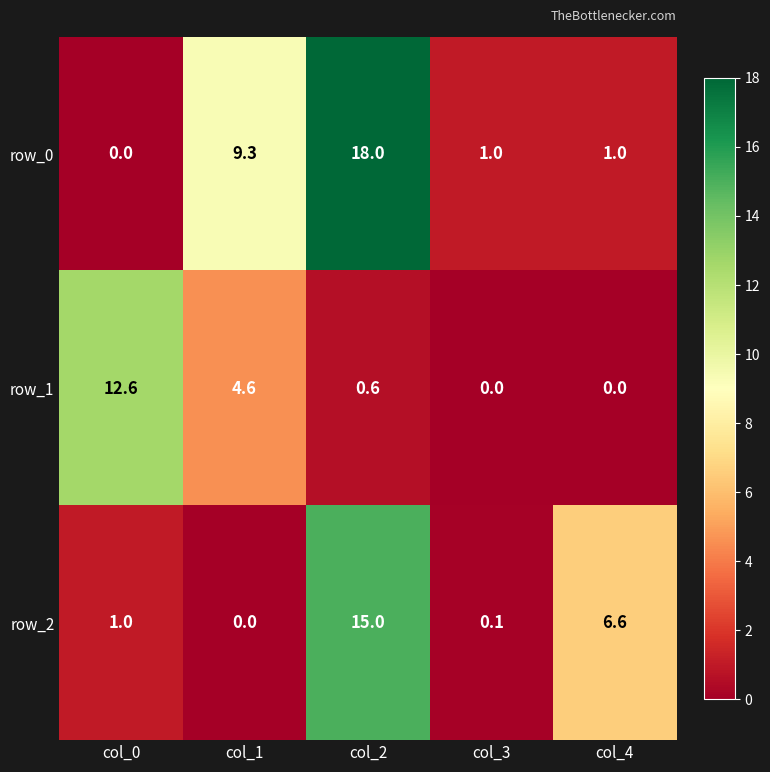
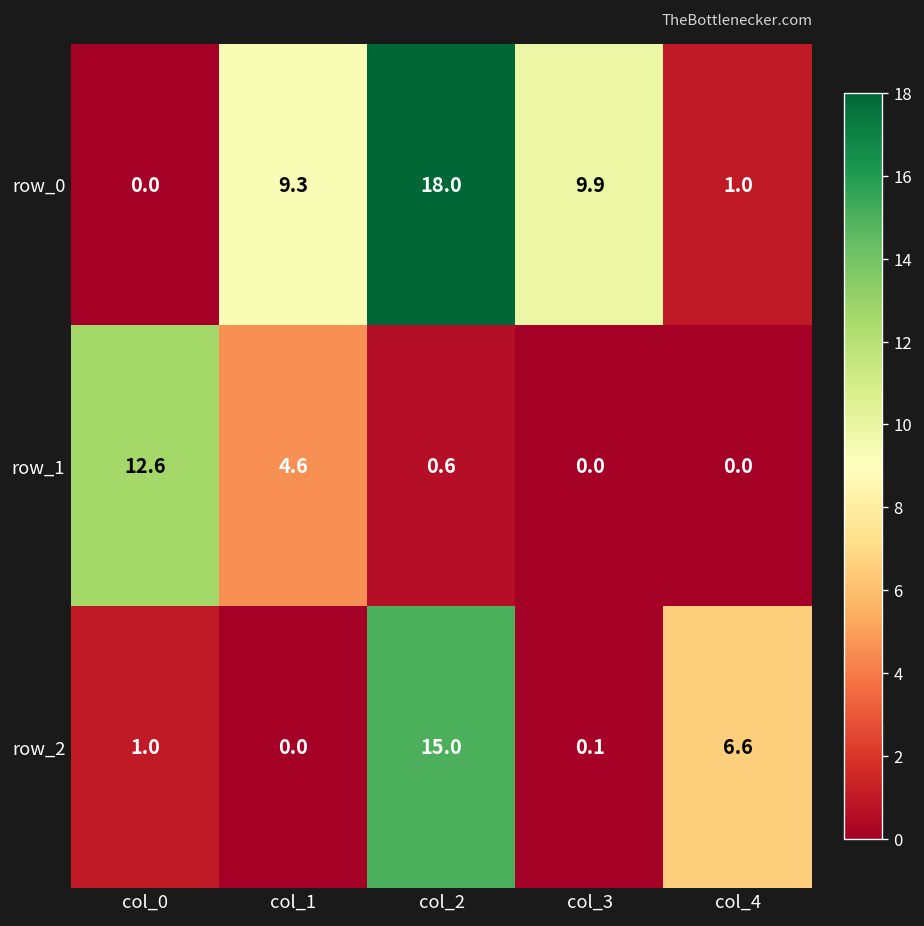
row_0, col_3: 1.0 -> 9.9
